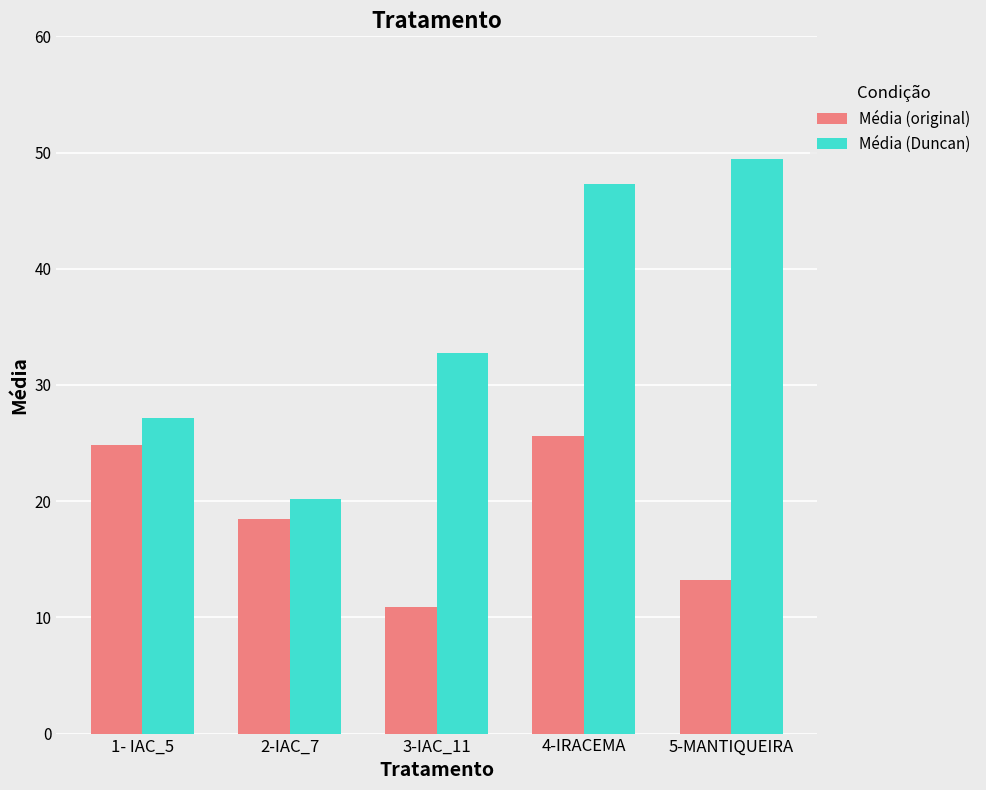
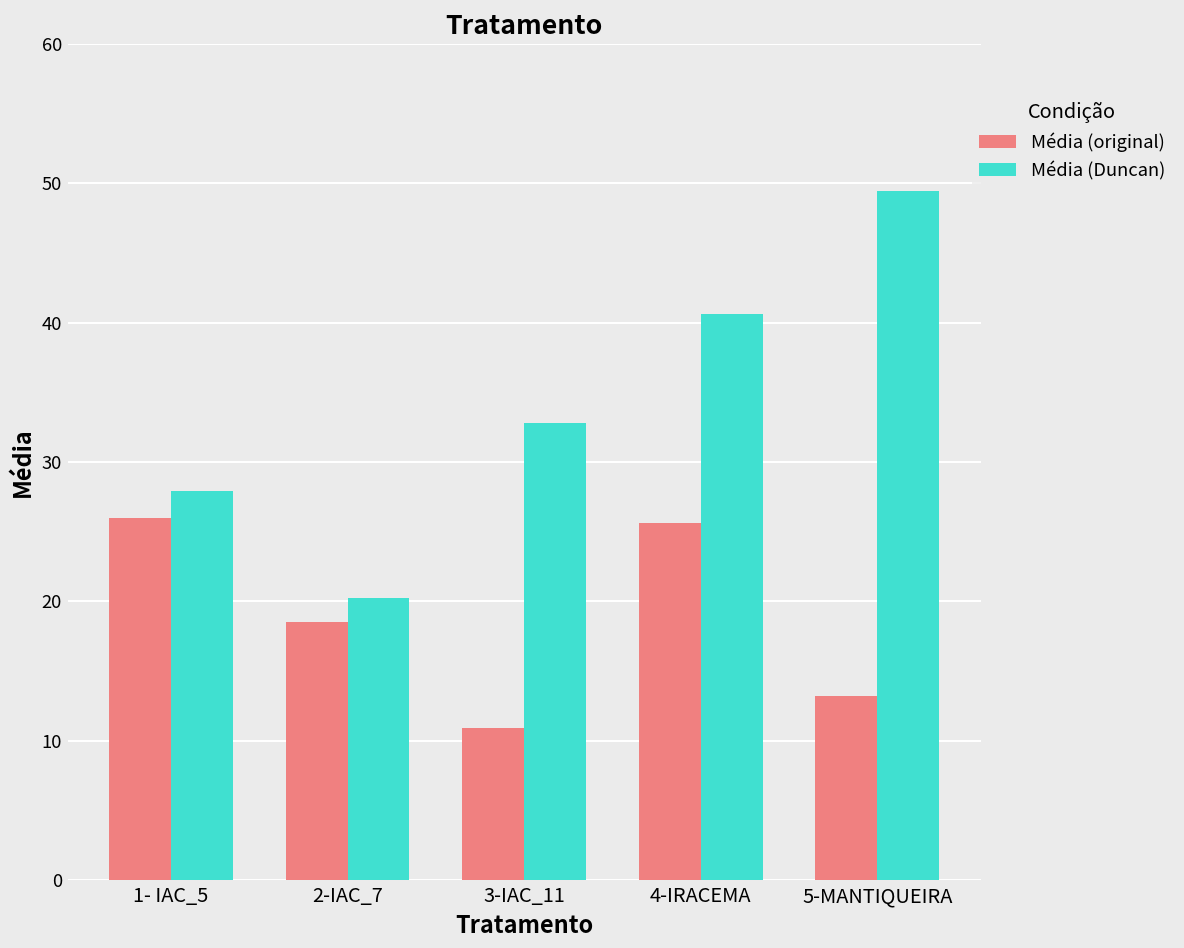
Média (original), 1- IAC_5: 24.8 -> 26.0
Média (Duncan), 1- IAC_5: 27.1 -> 27.9
Média (Duncan), 4-IRACEMA: 47.3 -> 40.6
